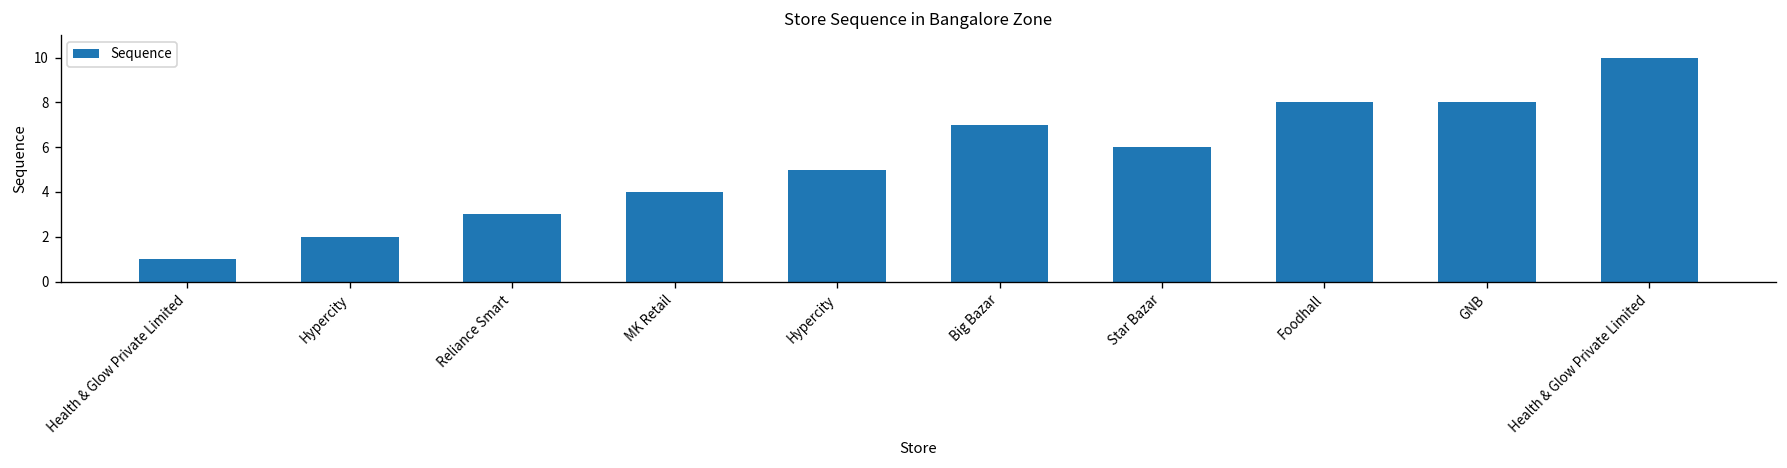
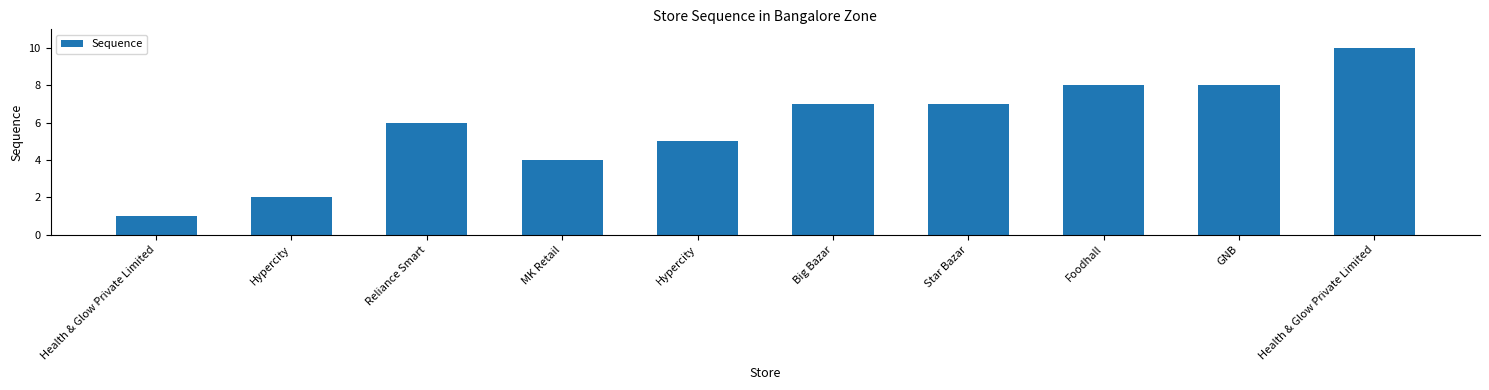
Reliance Smart: 3 -> 6
Star Bazar: 6 -> 7
